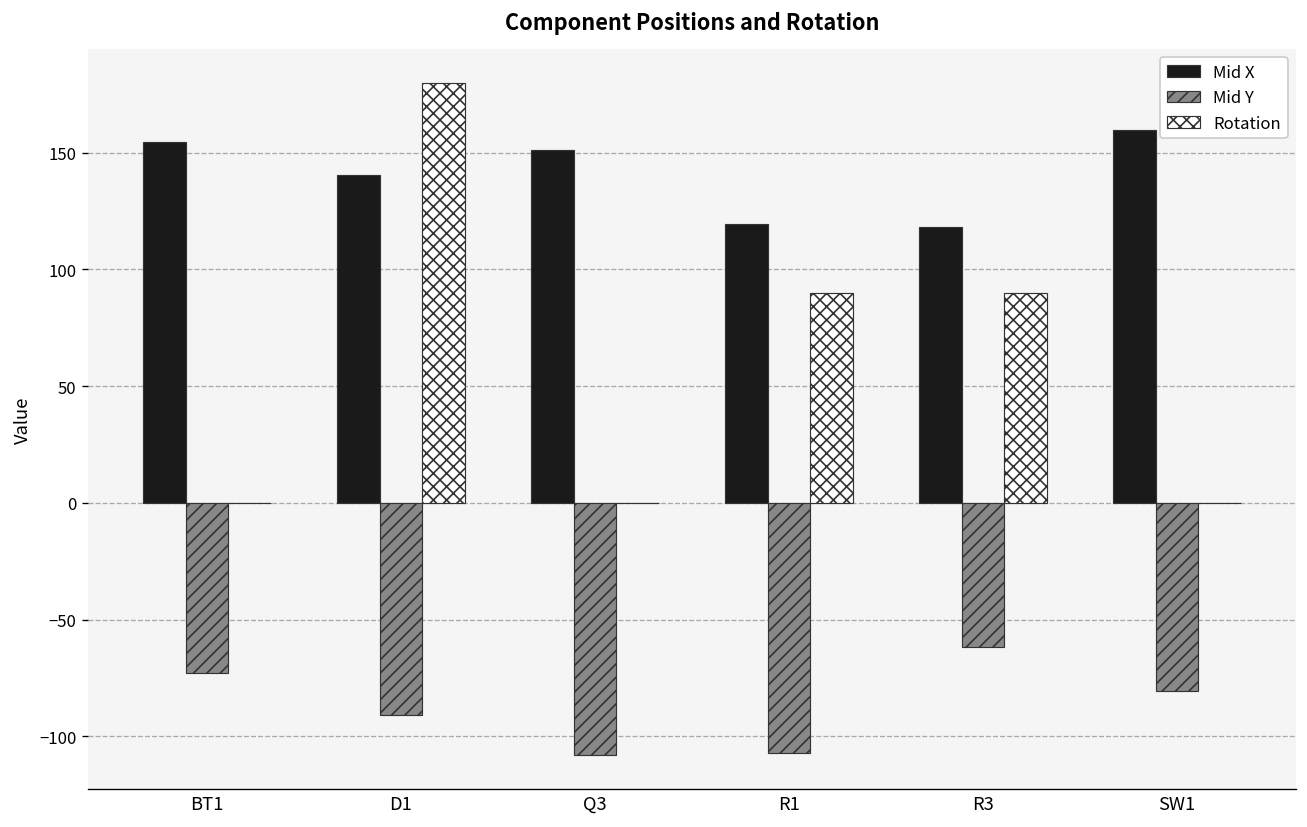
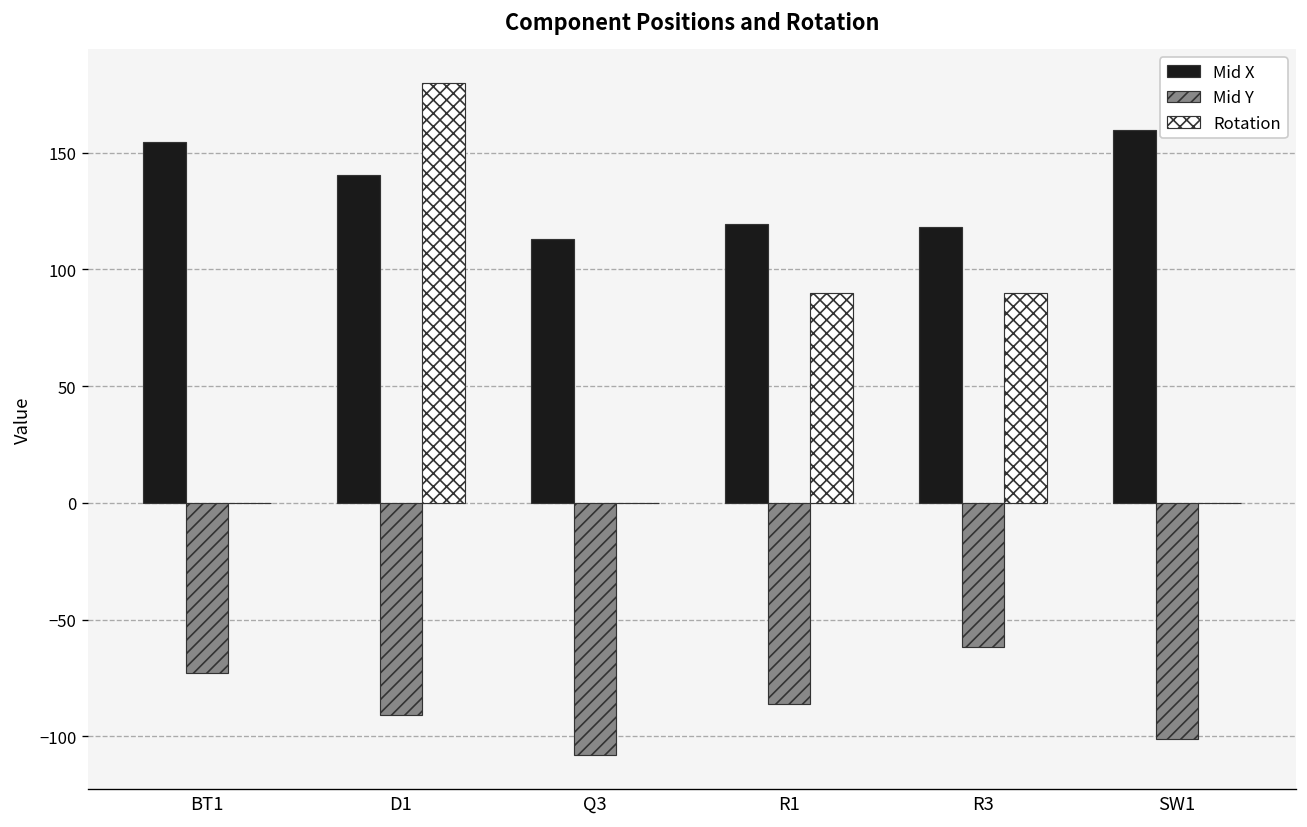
Mid X, Q3: 151 -> 113
Mid Y, R1: -107 -> -86
Mid Y, SW1: -81 -> -101
